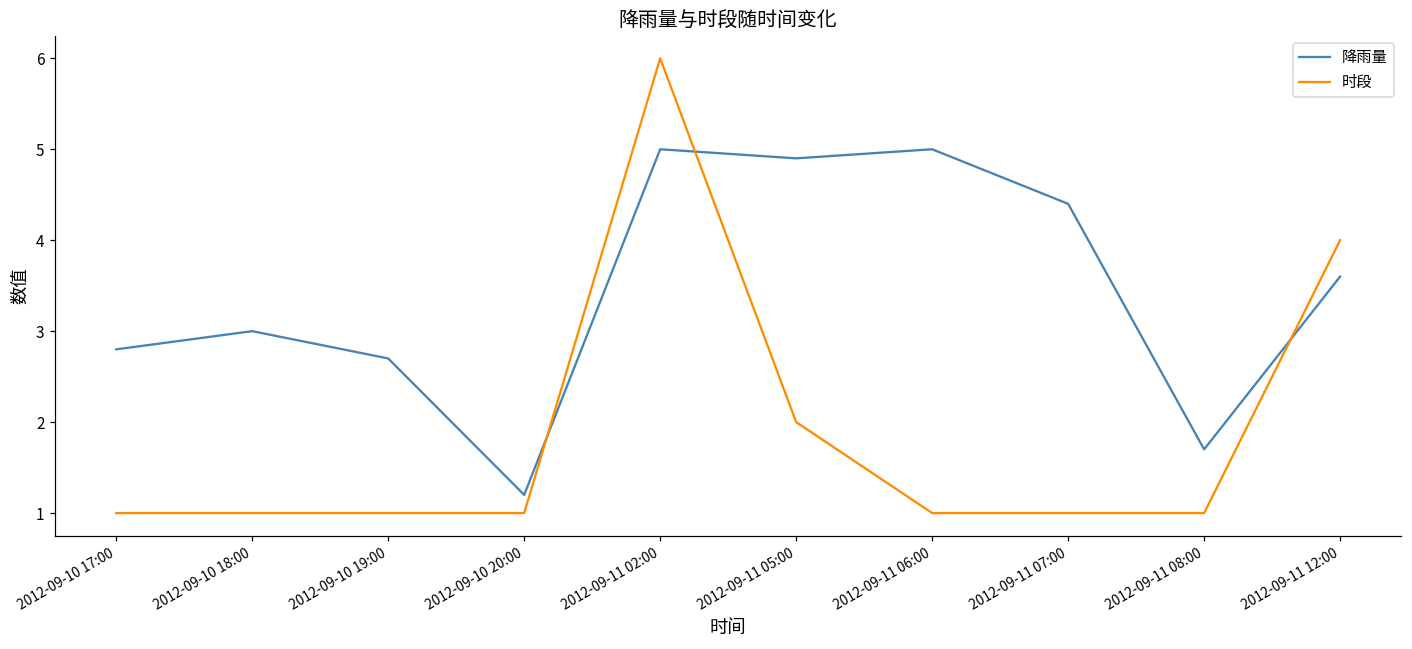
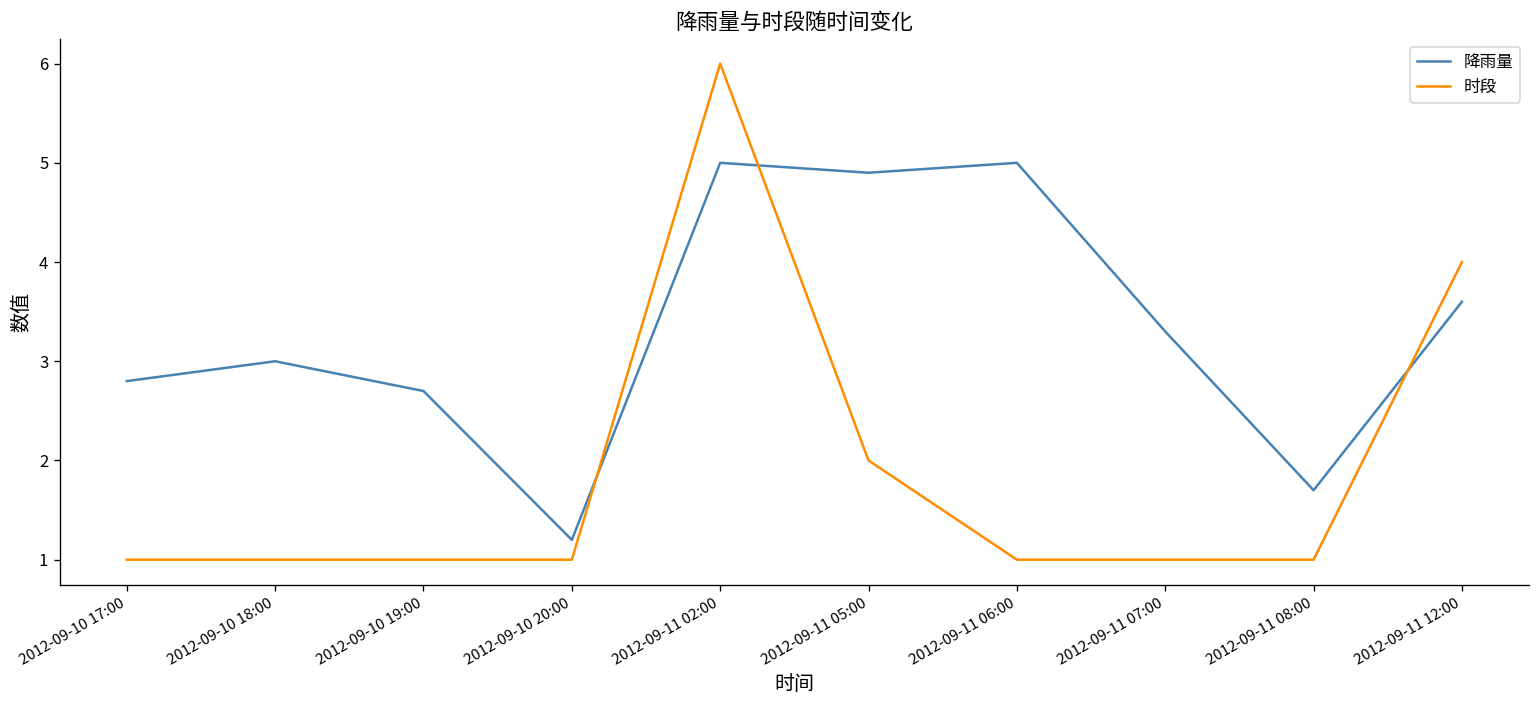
降雨量, 2012-09-11 07:00: 4.4 -> 3.3
